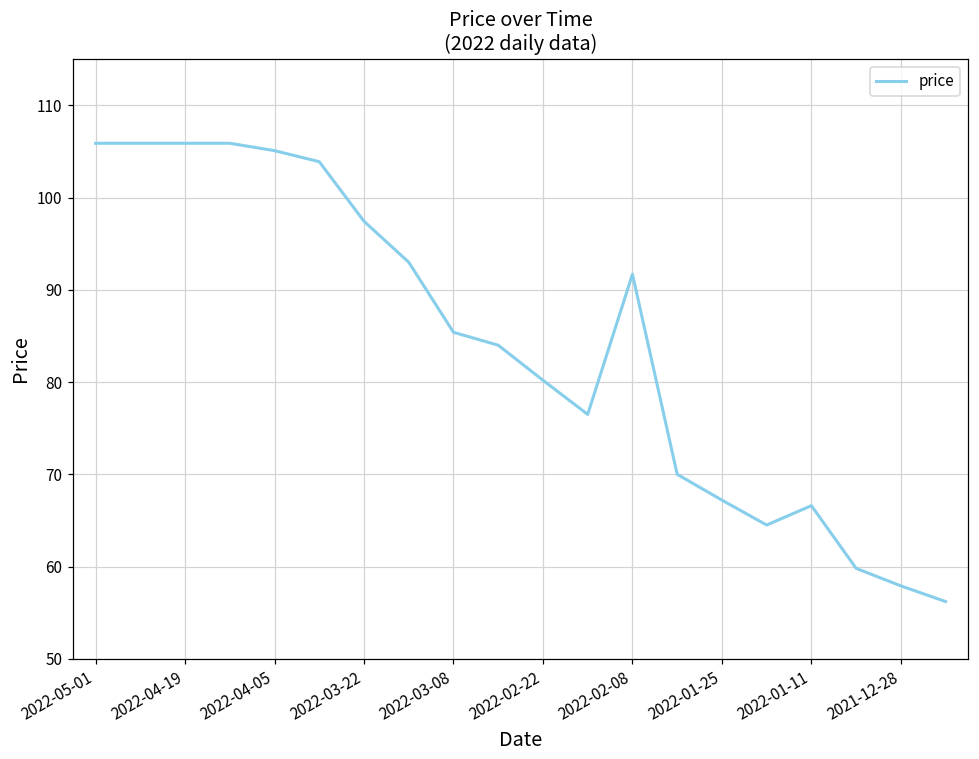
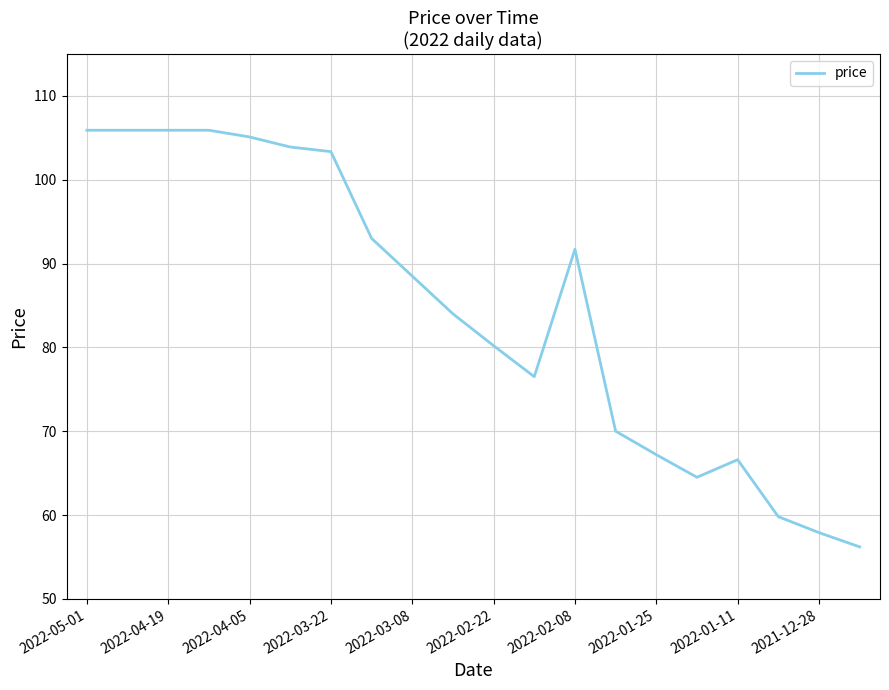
2022-03-22: 97 -> 103
2022-03-08: 85 -> 89
